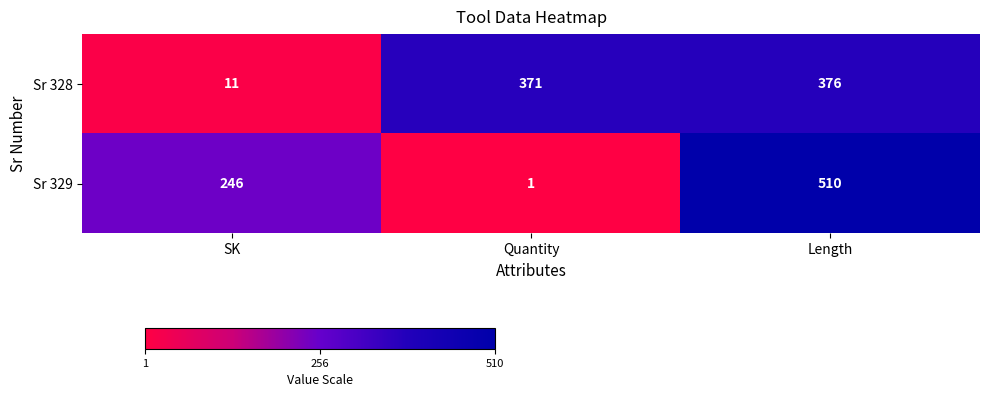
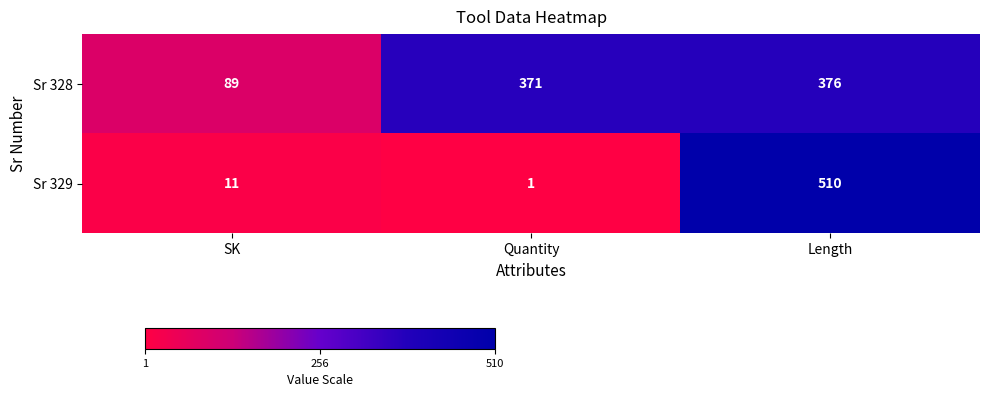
Sr 328, SK: 11 -> 89
Sr 329, SK: 246 -> 11
